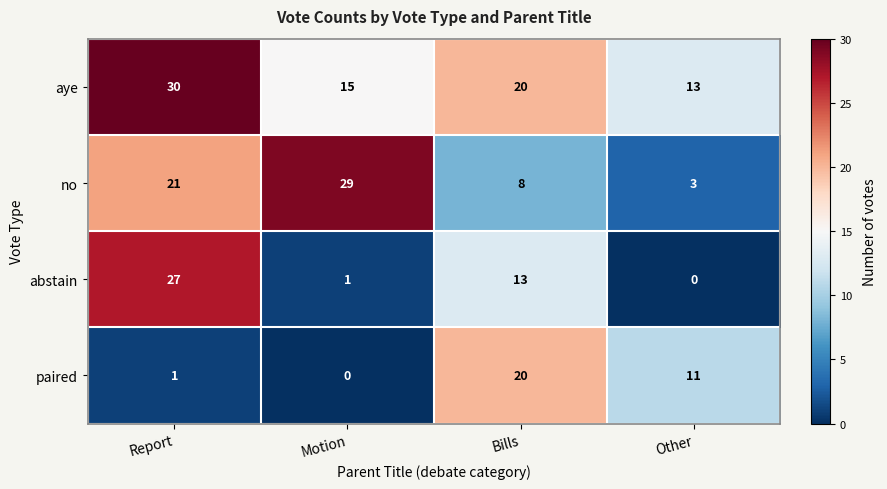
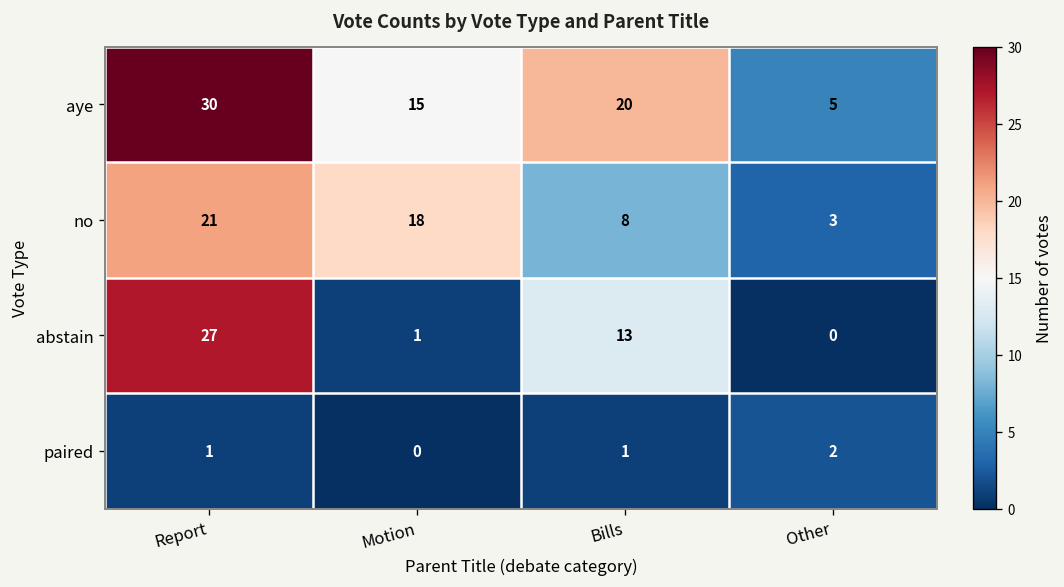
aye, Other: 13 -> 5
no, Motion: 29 -> 18
paired, Bills: 20 -> 1
paired, Other: 11 -> 2
